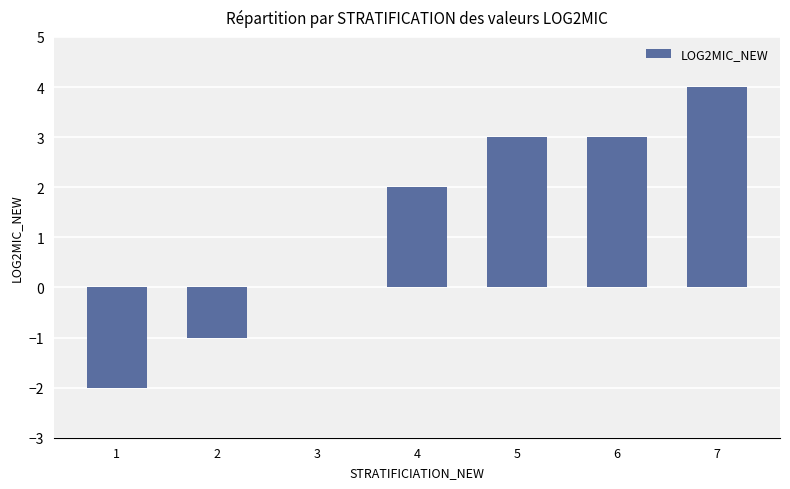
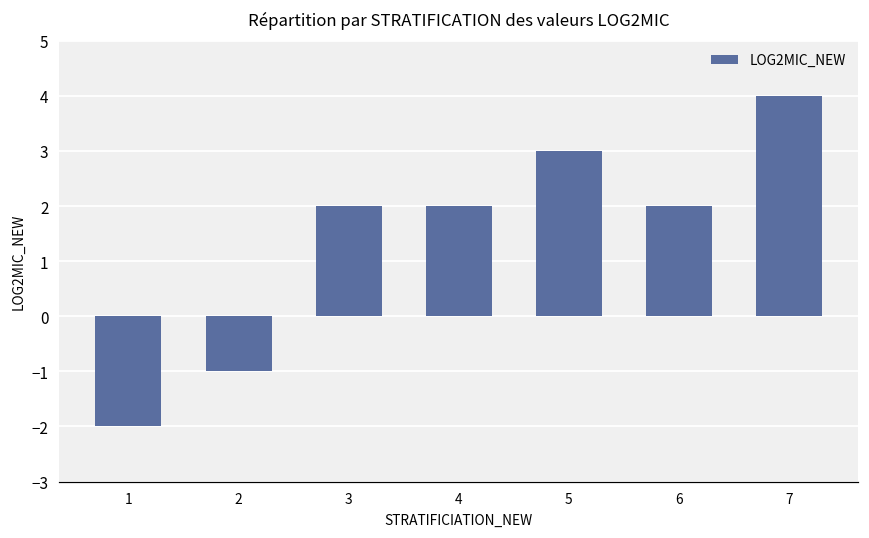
3: 0 -> 2
6: 3 -> 2
